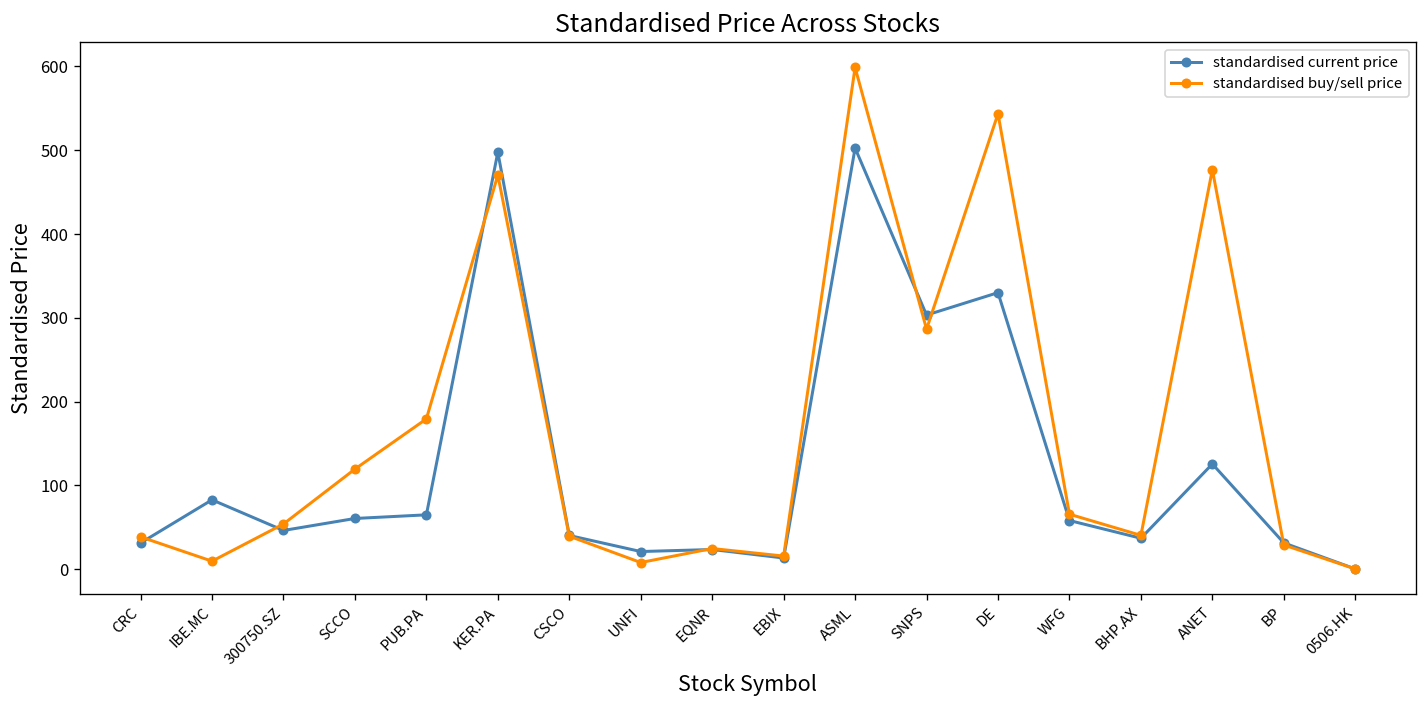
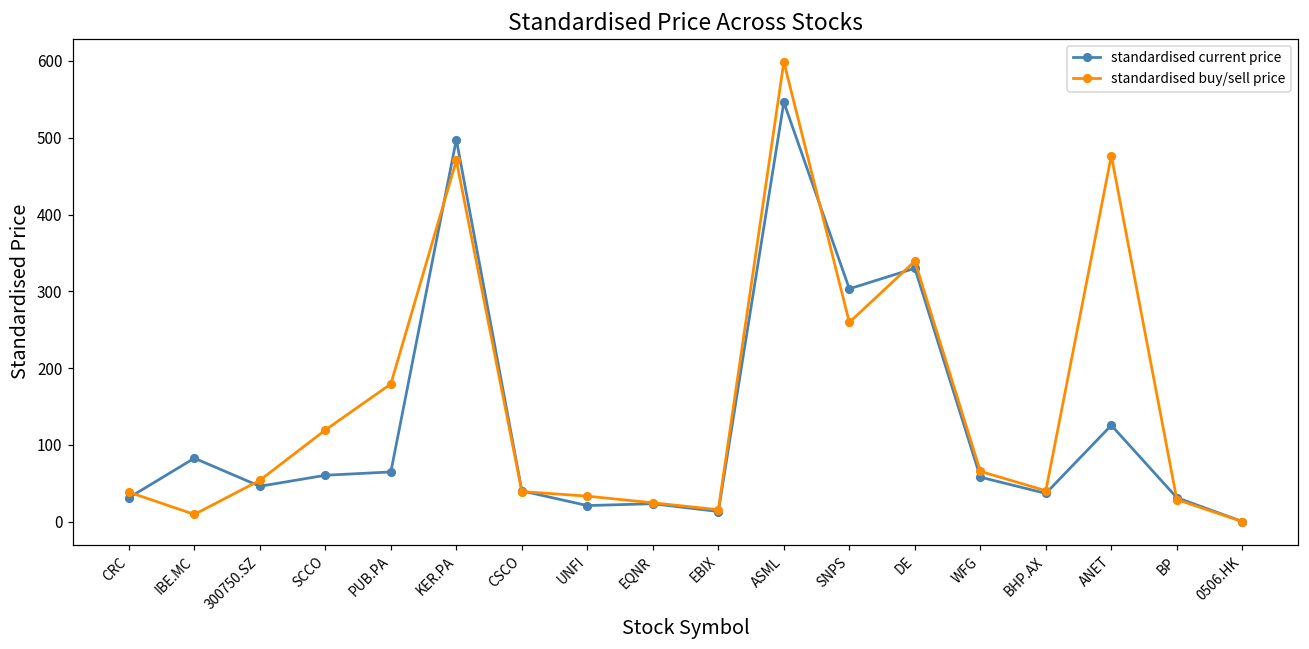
standardised buy/sell price, UNFI: 10 -> 30
standardised current price, ASML: 500 -> 550
standardised buy/sell price, SNPS: 290 -> 260
standardised buy/sell price, DE: 540 -> 340
